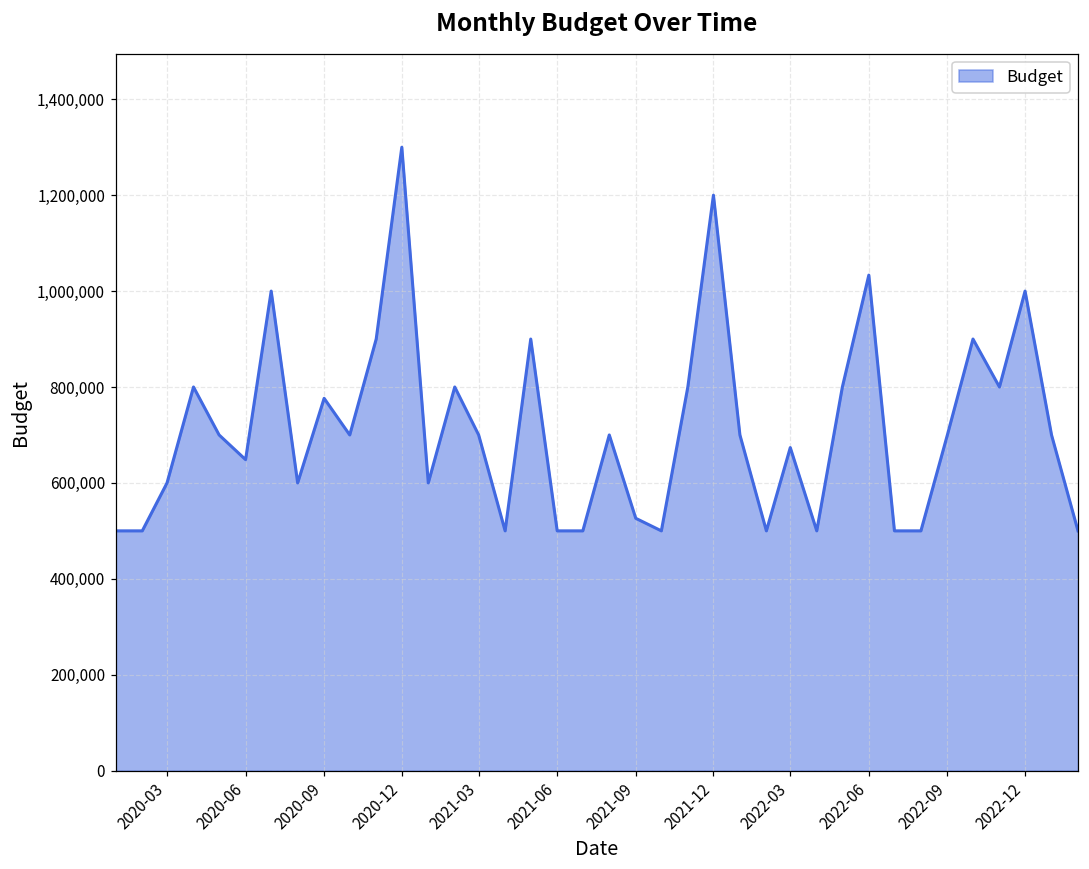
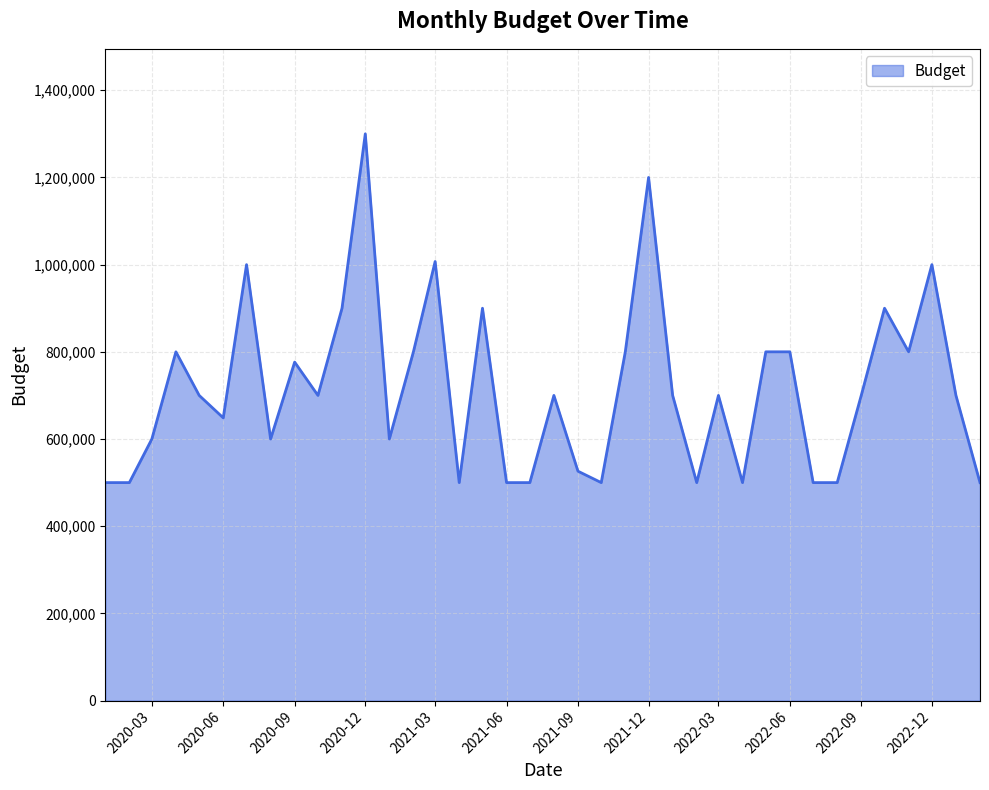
2021-03: 700,000 -> 1,010,000
2022-03: 670,000 -> 700,000
2022-06: 1,030,000 -> 800,000
